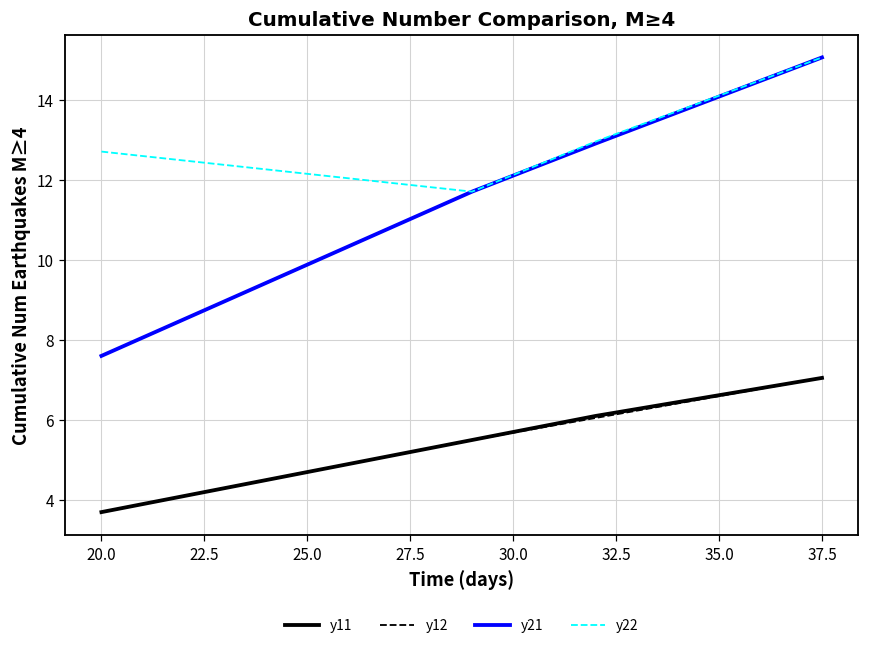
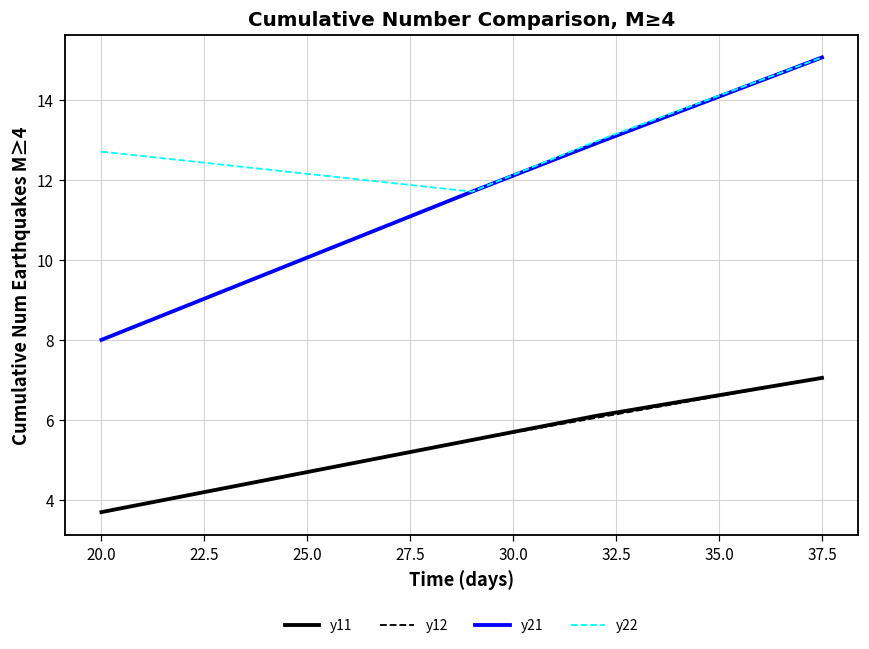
y21, 20.0: 7.6 -> 8.0
